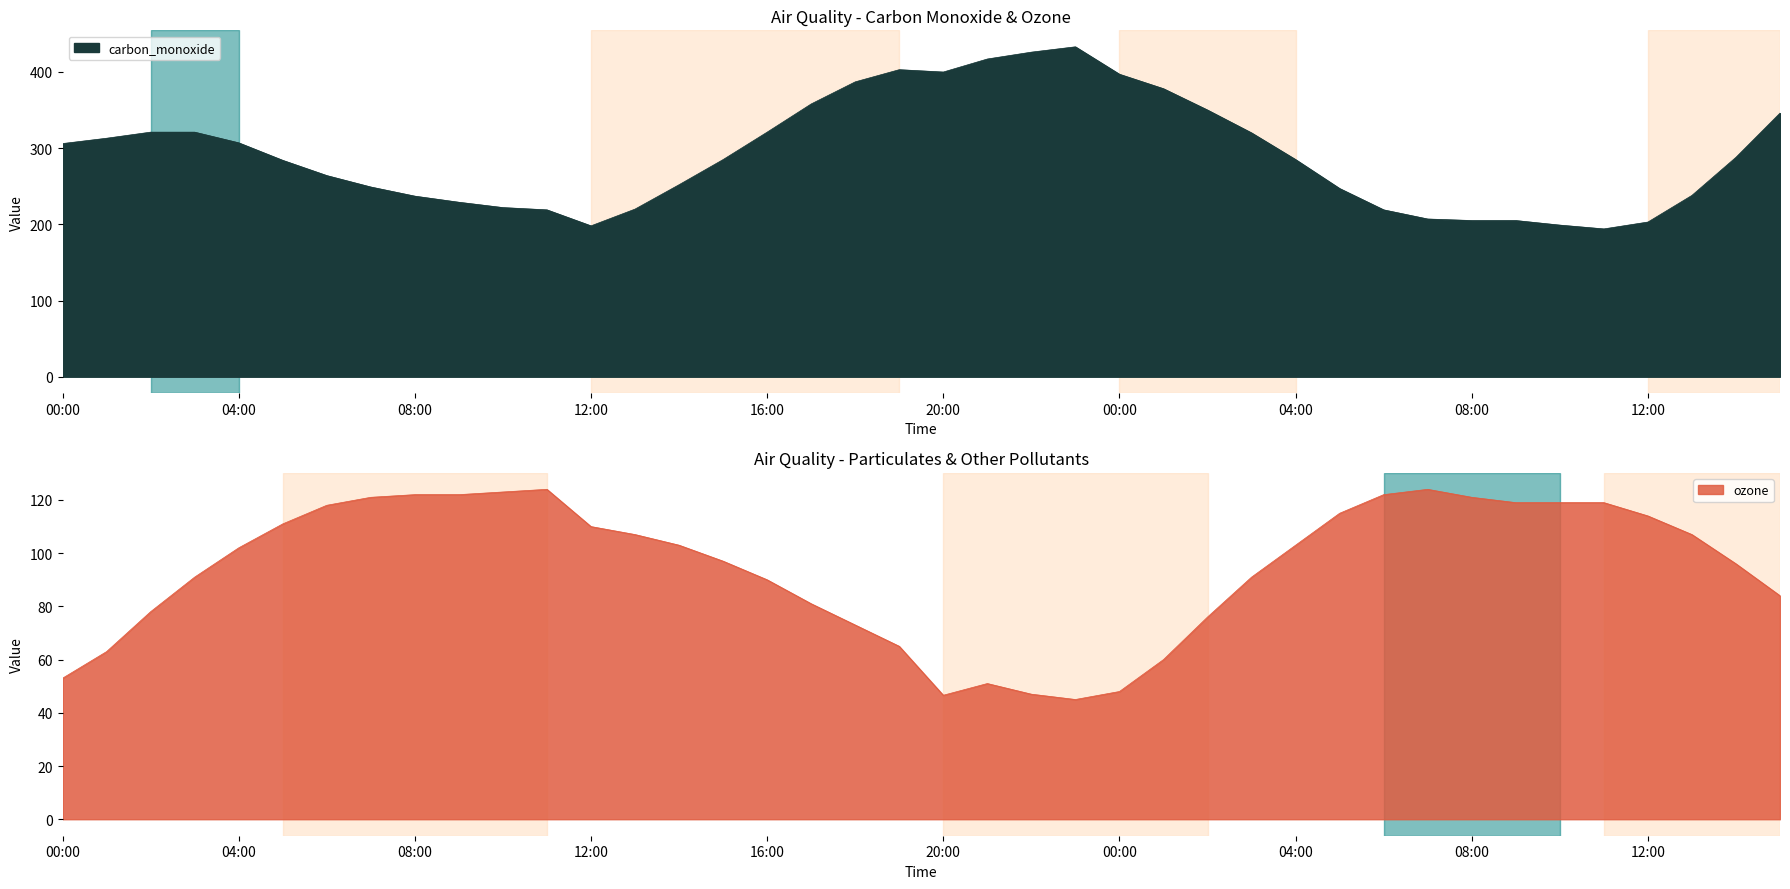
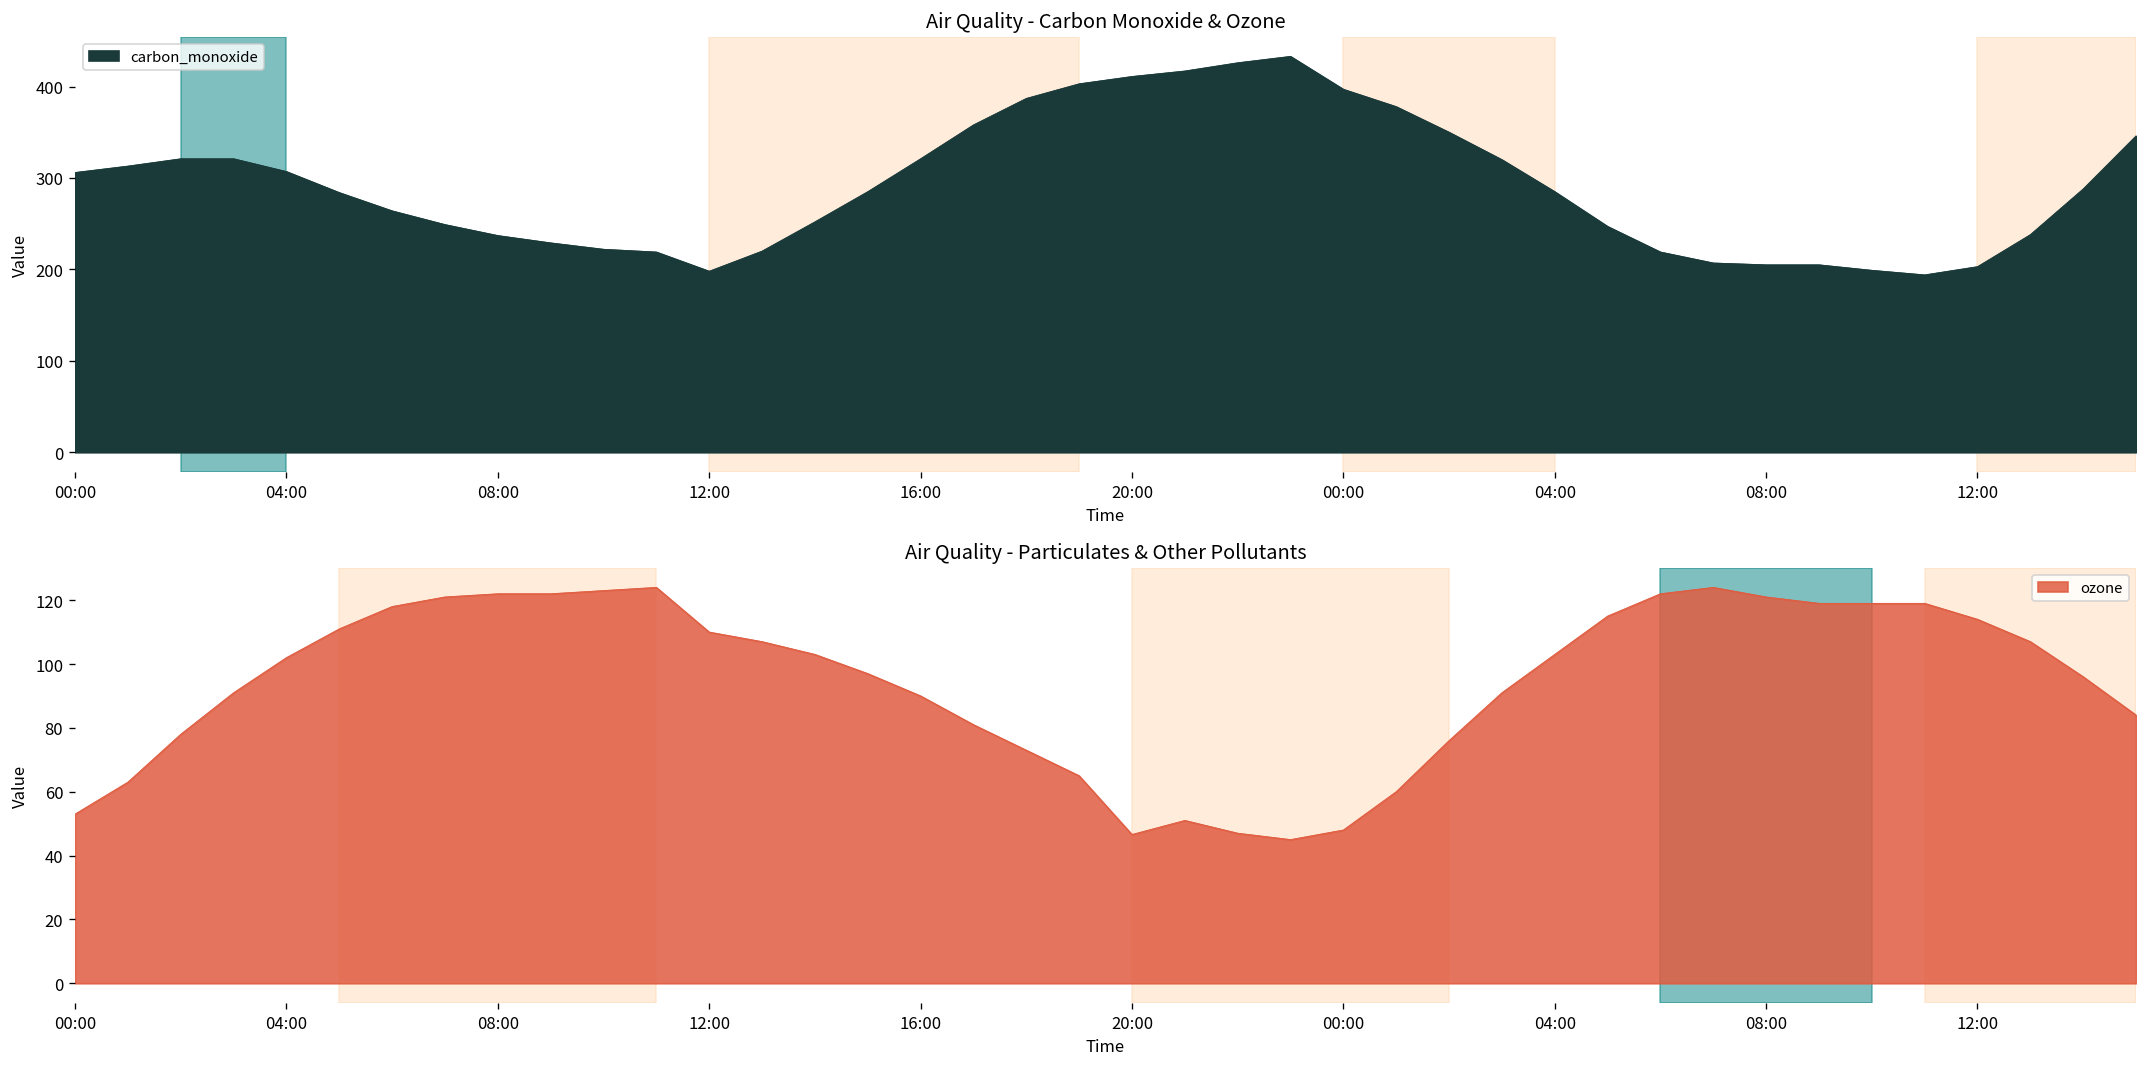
Air Quality - Carbon Monoxide & Ozone, 20:00: 400 -> 410
